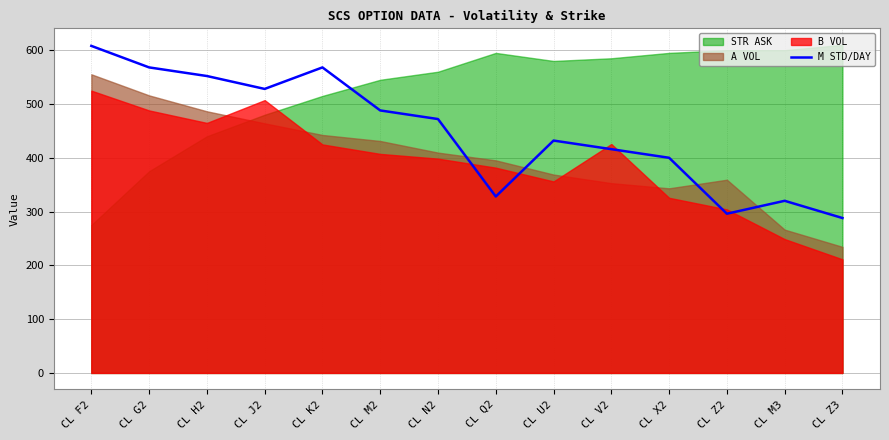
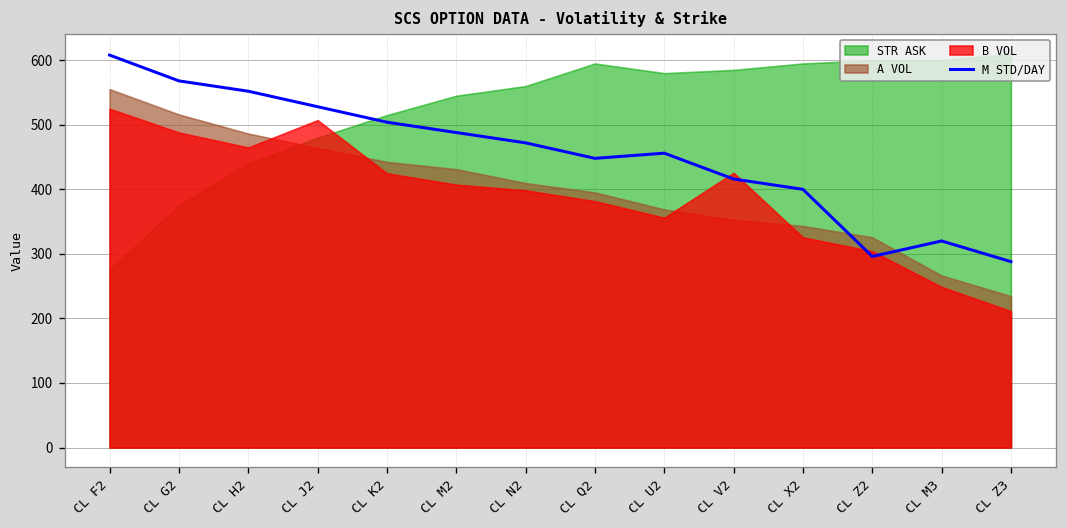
M STD/DAY, CL K2: 570 -> 500
M STD/DAY, CL Q2: 330 -> 450
M STD/DAY, CL U2: 430 -> 460
A VOL, CL Z2: 360 -> 330
